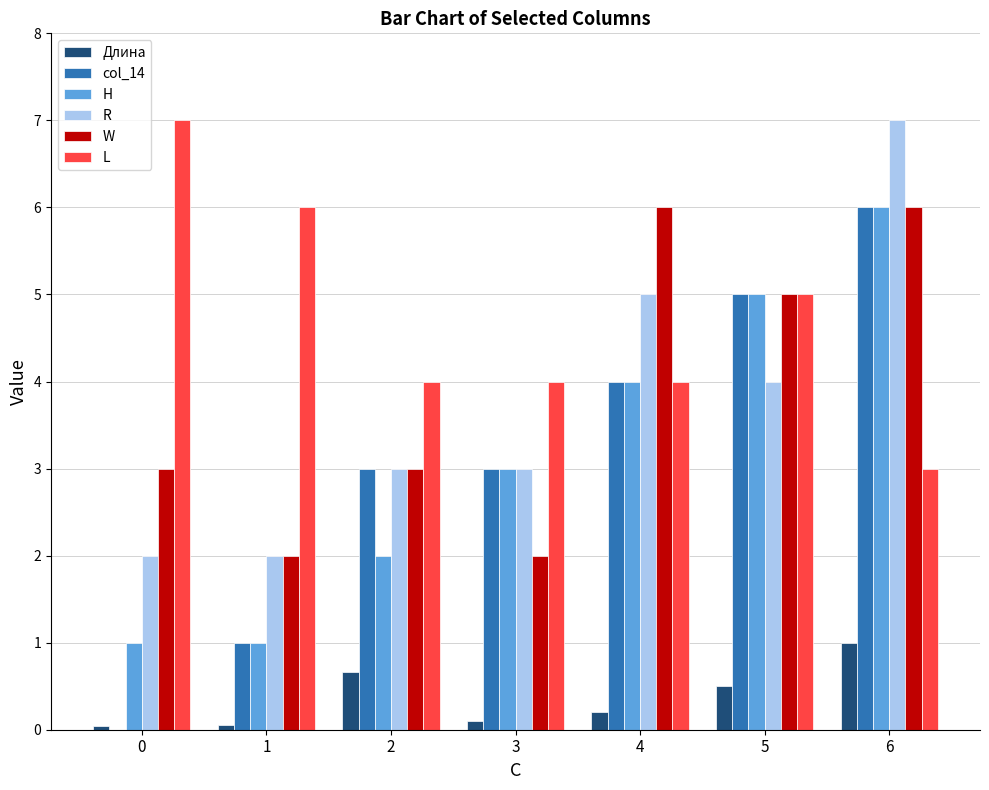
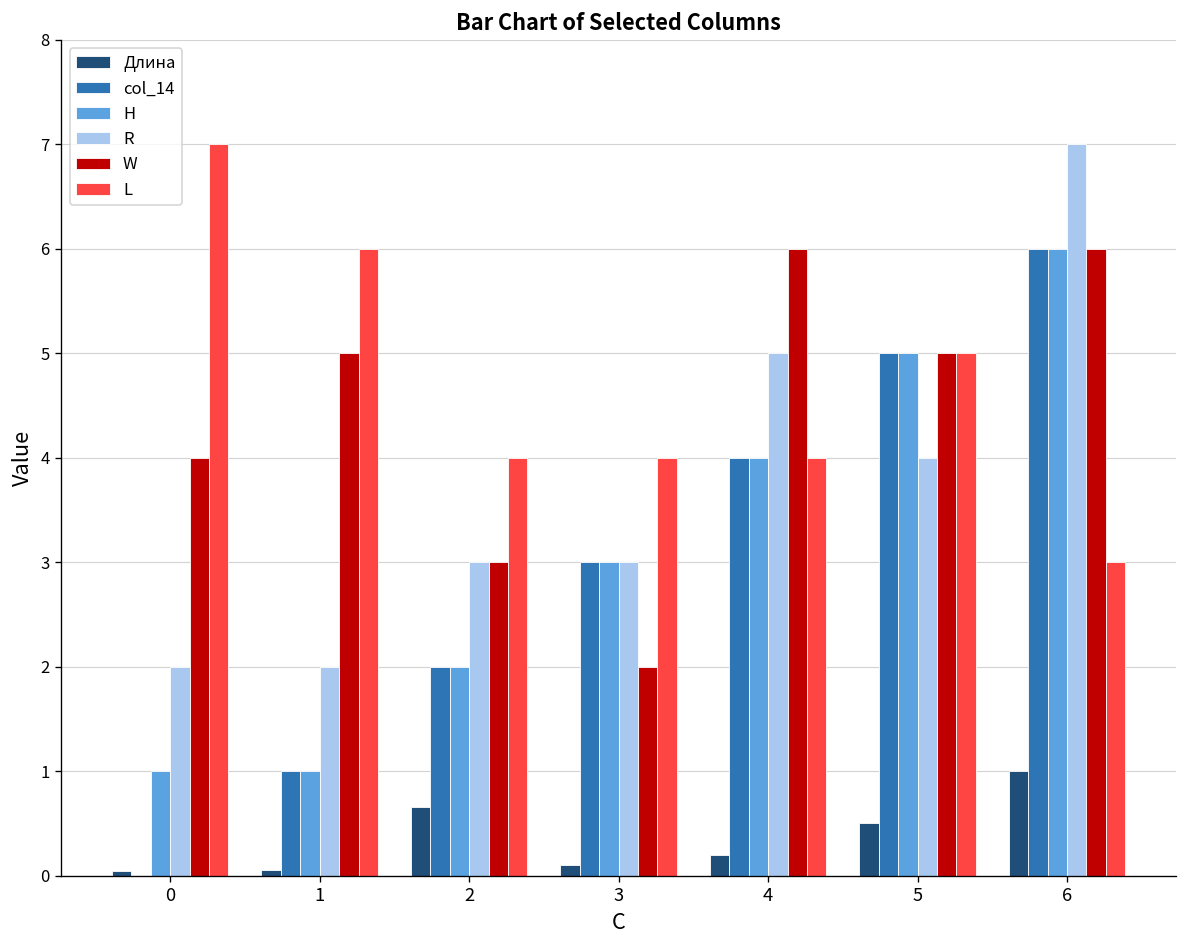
W, 0: 3 -> 4
W, 1: 2 -> 5
col_14, 2: 3 -> 2
